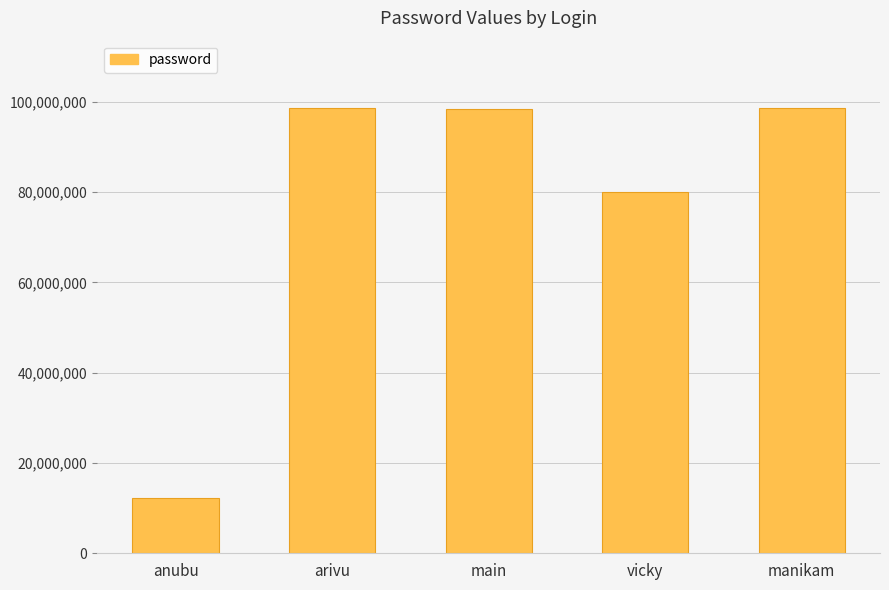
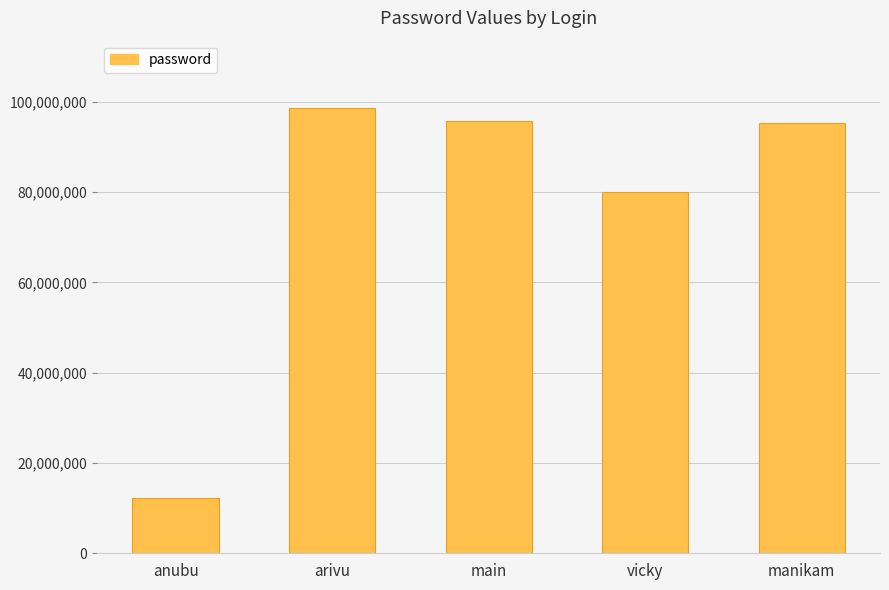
main: 98,000,000 -> 96,000,000
manikam: 99,000,000 -> 95,000,000
